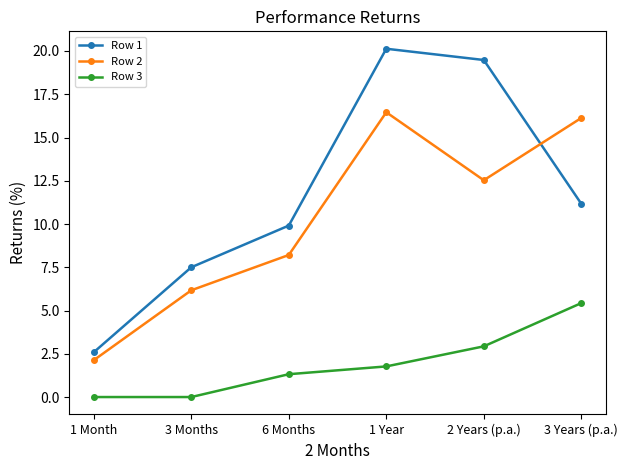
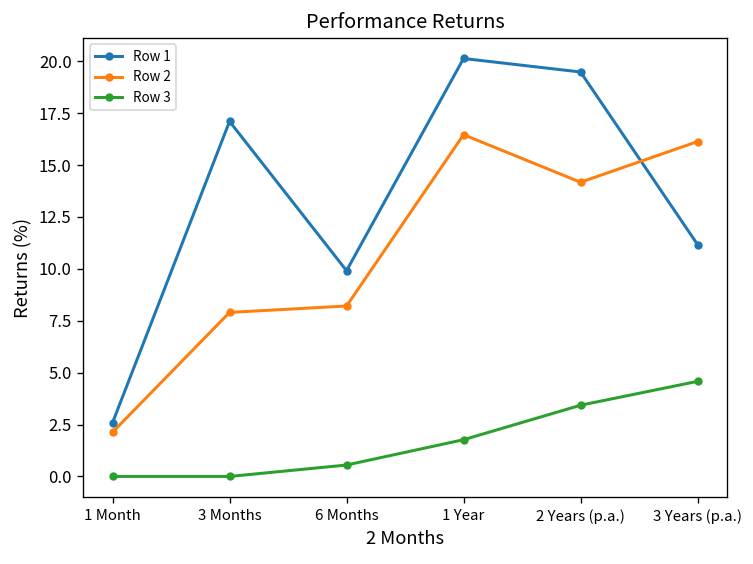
Row 1, 3 Months: 7.5 -> 17.1
Row 2, 3 Months: 6.2 -> 7.9
Row 3, 6 Months: 1.3 -> 0.6
Row 2, 2 Years (p.a.): 12.5 -> 14.2
Row 3, 2 Years (p.a.): 2.9 -> 3.4
Row 3, 3 Years (p.a.): 5.4 -> 4.6
